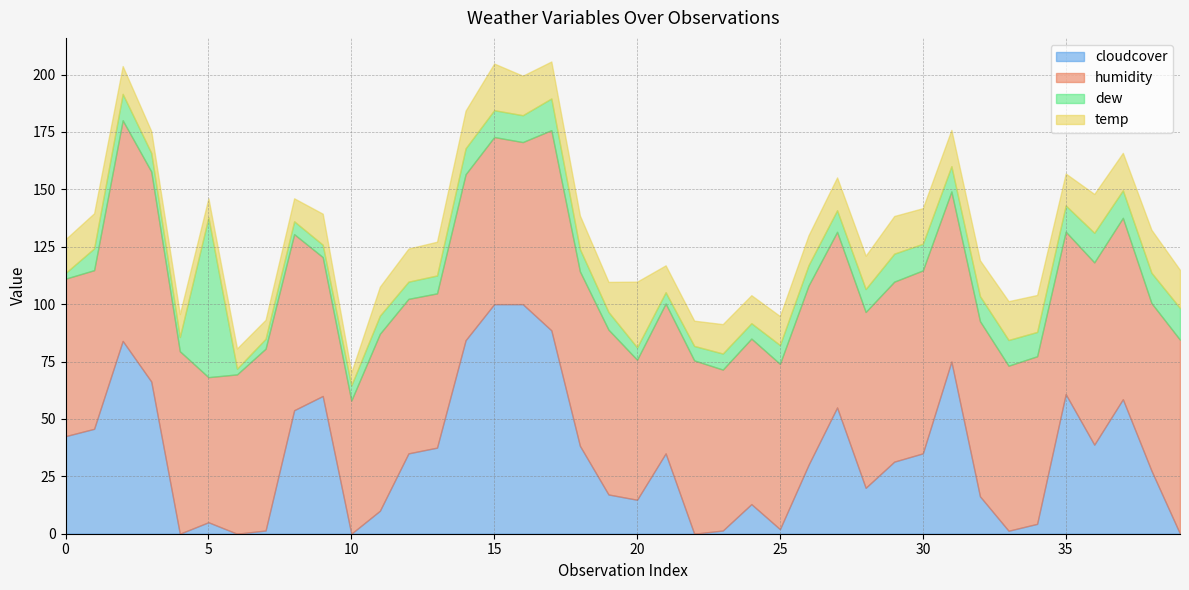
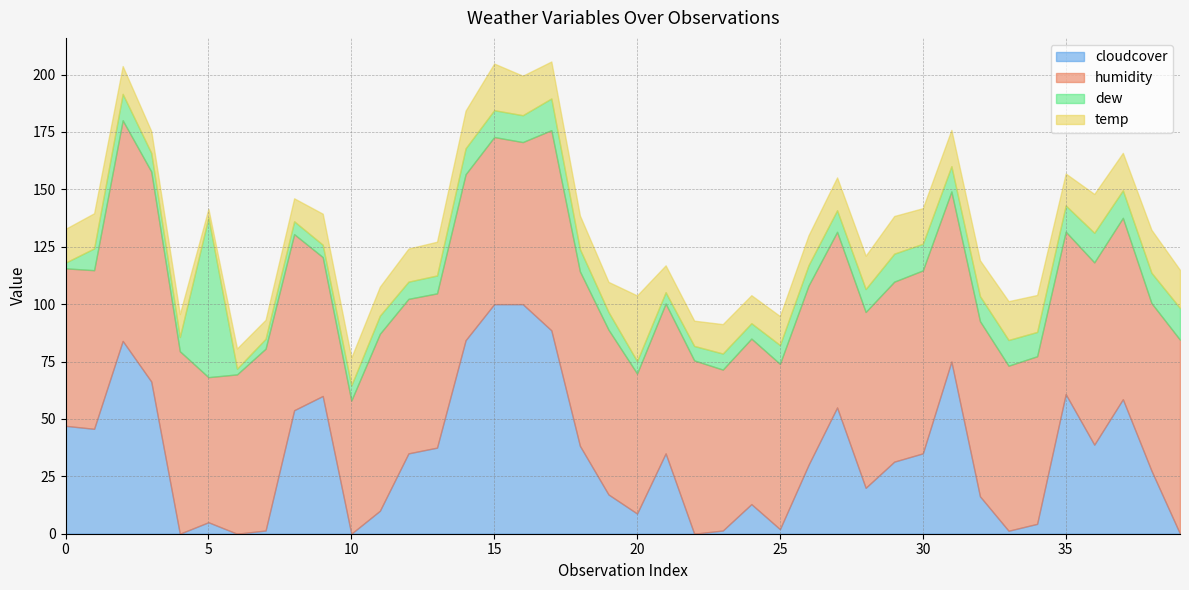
cloudcover, 0: 43 -> 47
temp, 5: 8 -> 4
temp, 10: 6 -> 12
cloudcover, 20: 15 -> 9
